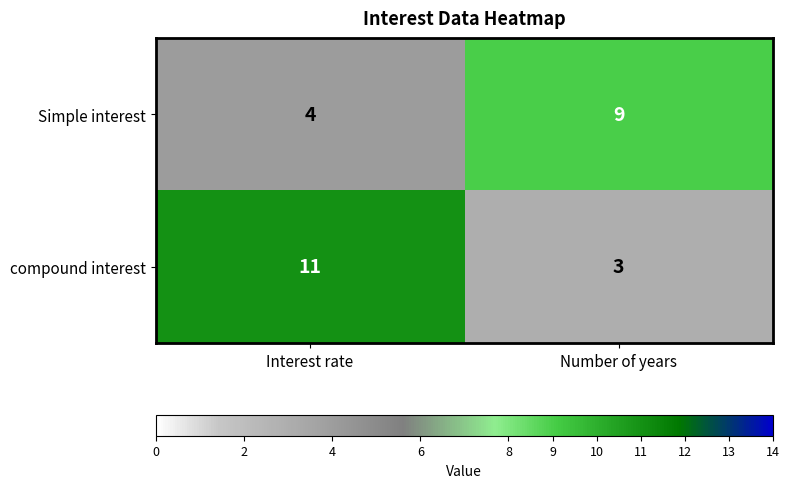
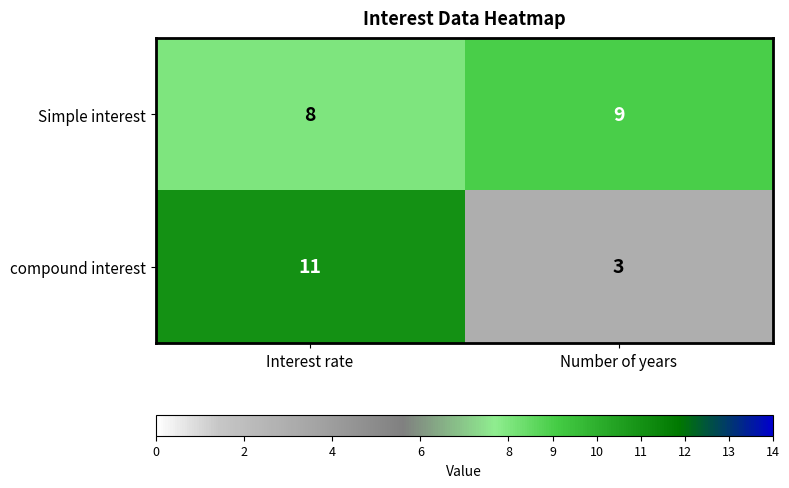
Simple interest, Interest rate: 4 -> 8
